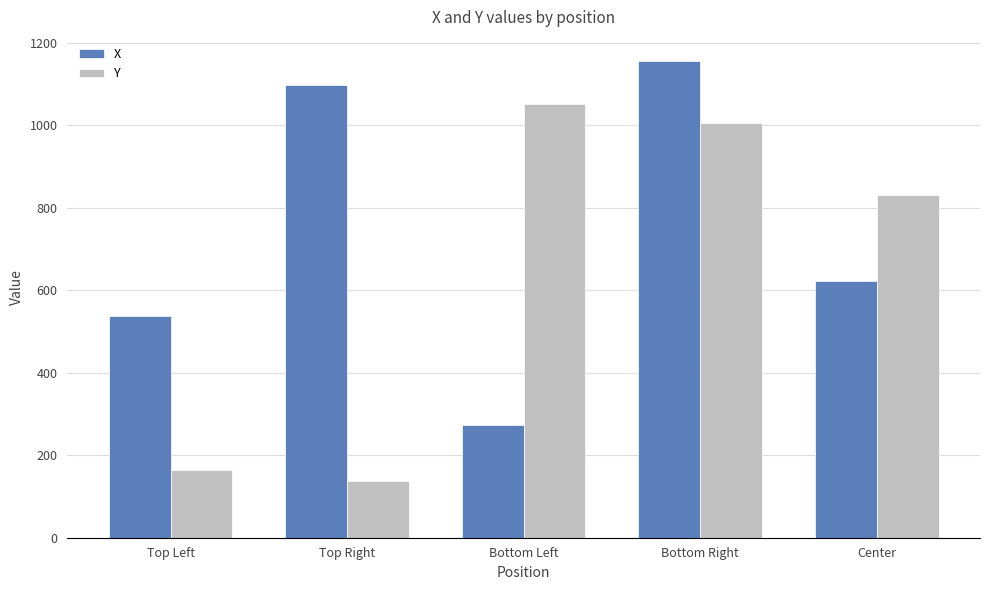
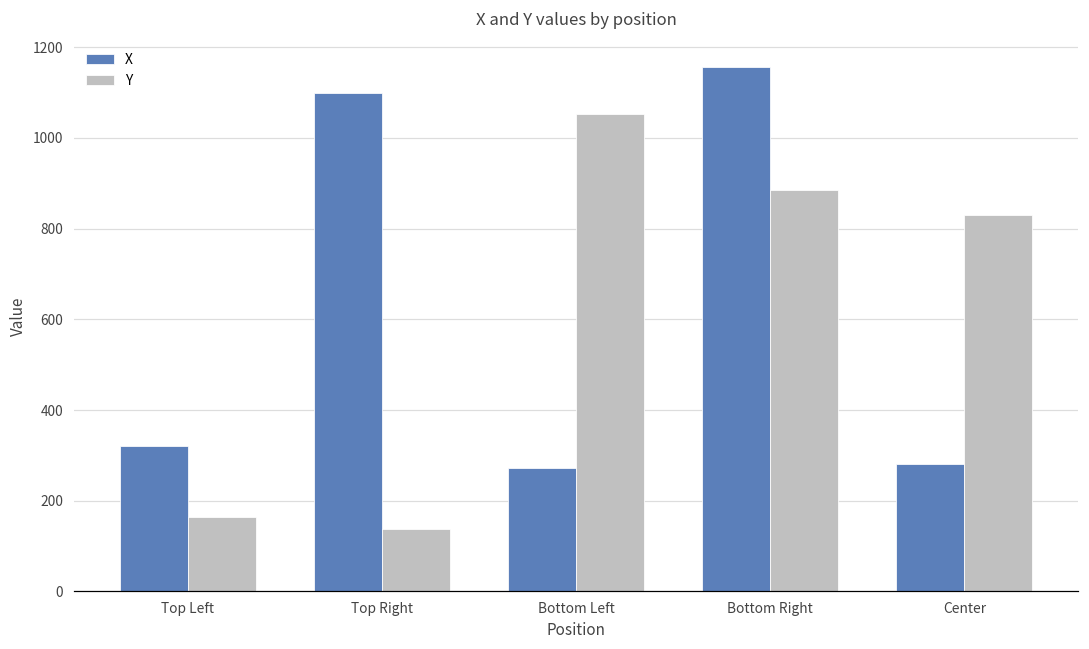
X, Top Left: 540 -> 320
Y, Bottom Right: 1010 -> 890
X, Center: 620 -> 280
